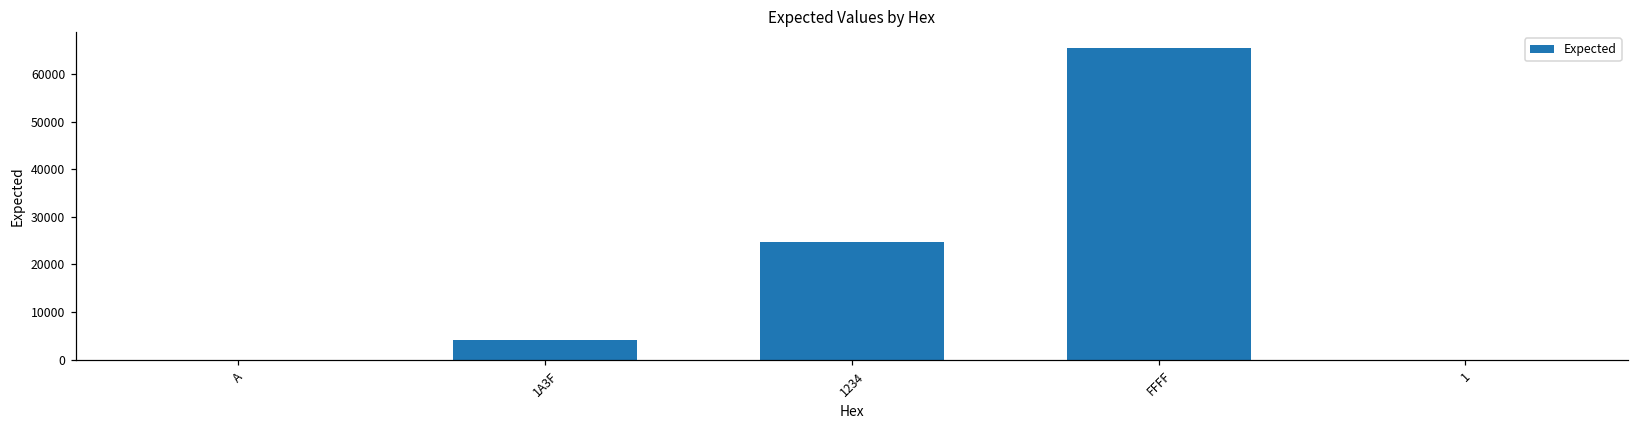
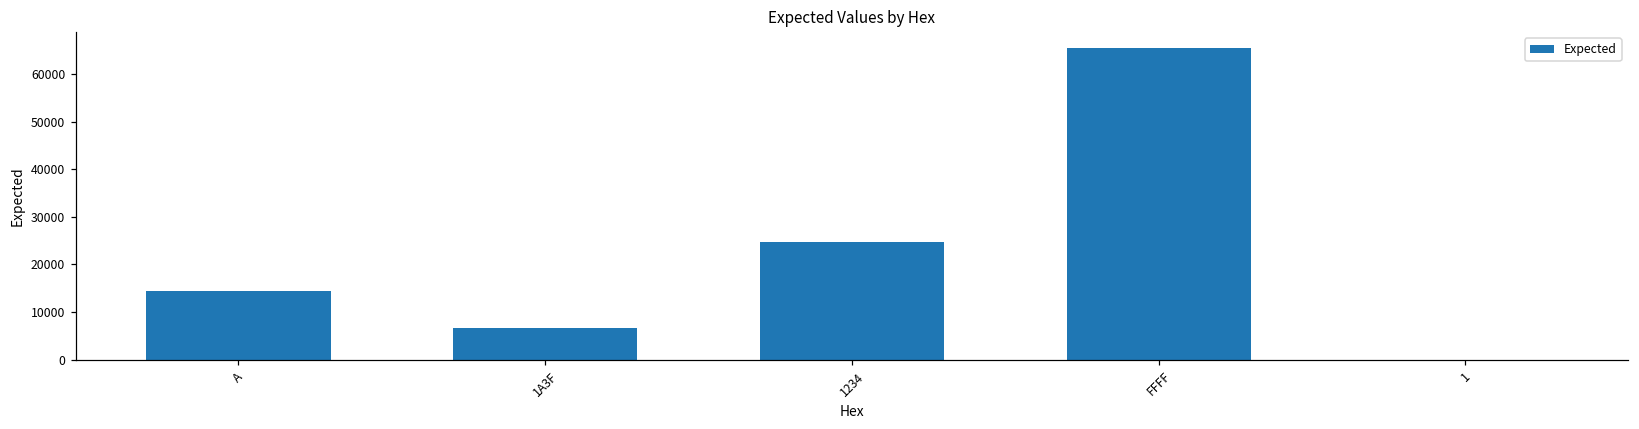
A: 0 -> 14000
1A3F: 4000 -> 7000
